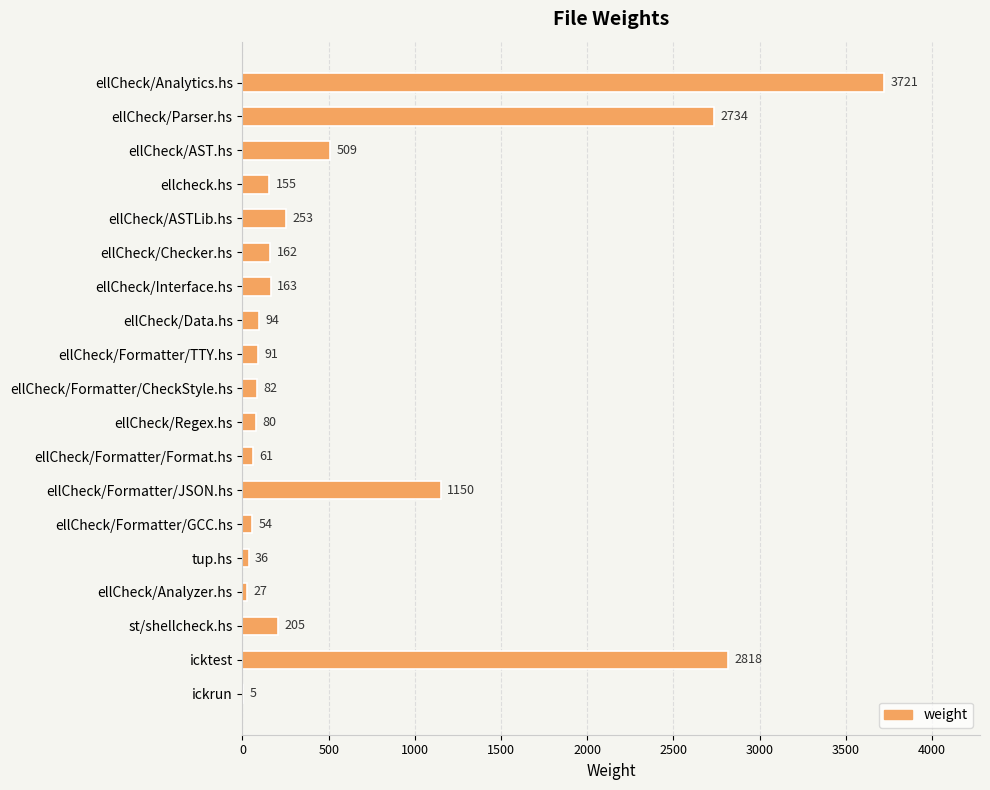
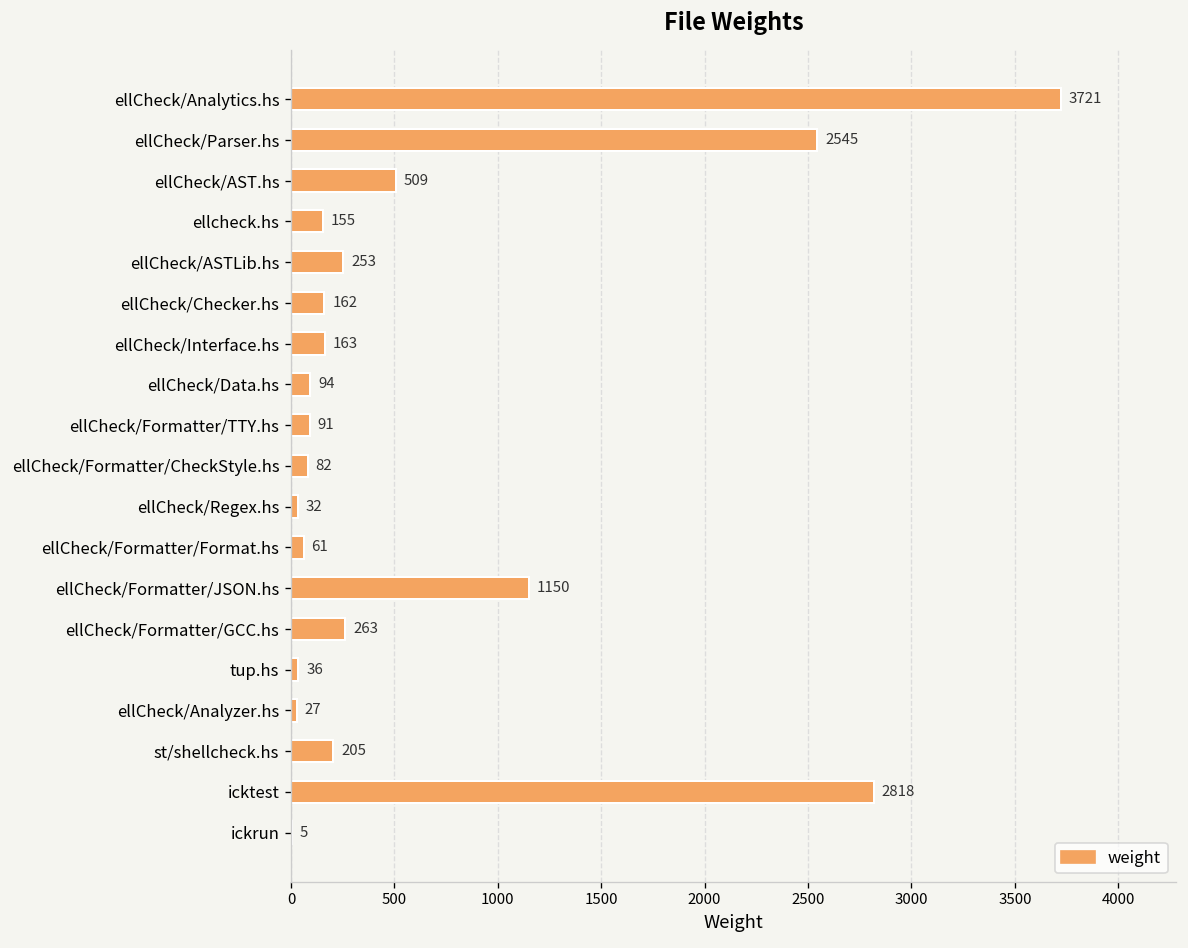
ellCheck/Parser.hs: 2734 -> 2545
ellCheck/Regex.hs: 80 -> 32
ellCheck/Formatter/GCC.hs: 54 -> 263
